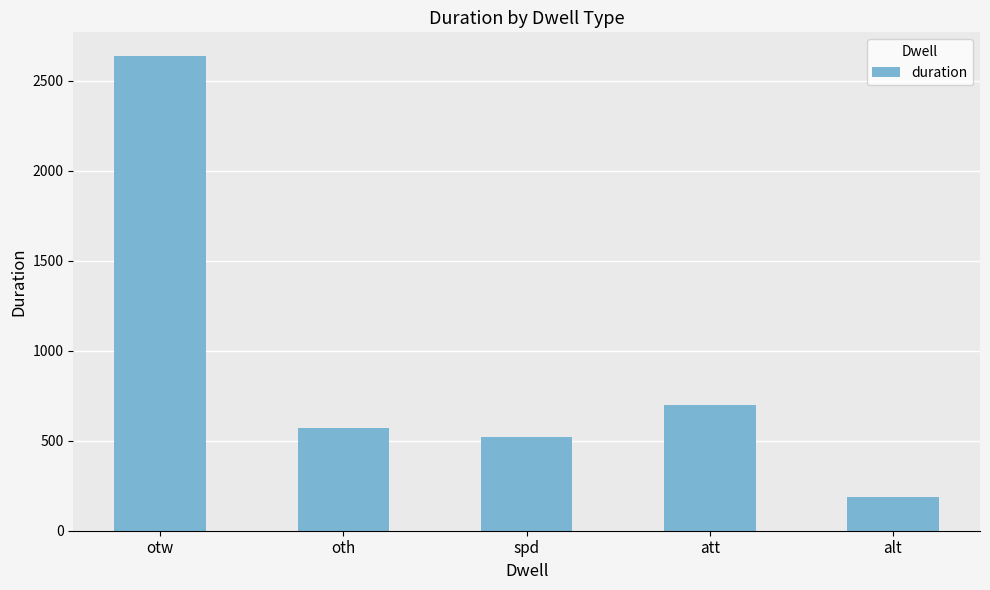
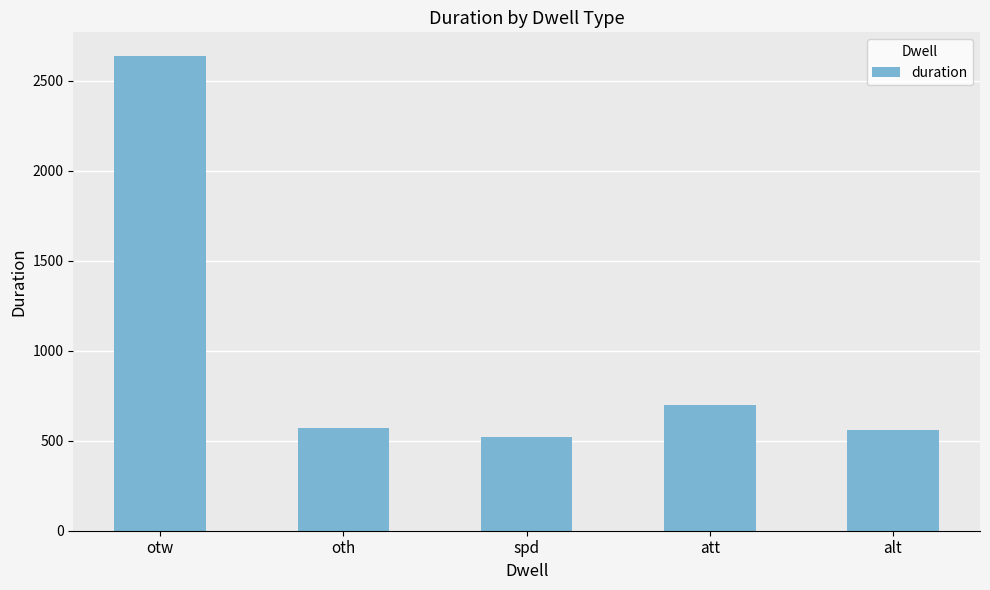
alt: 190 -> 560
